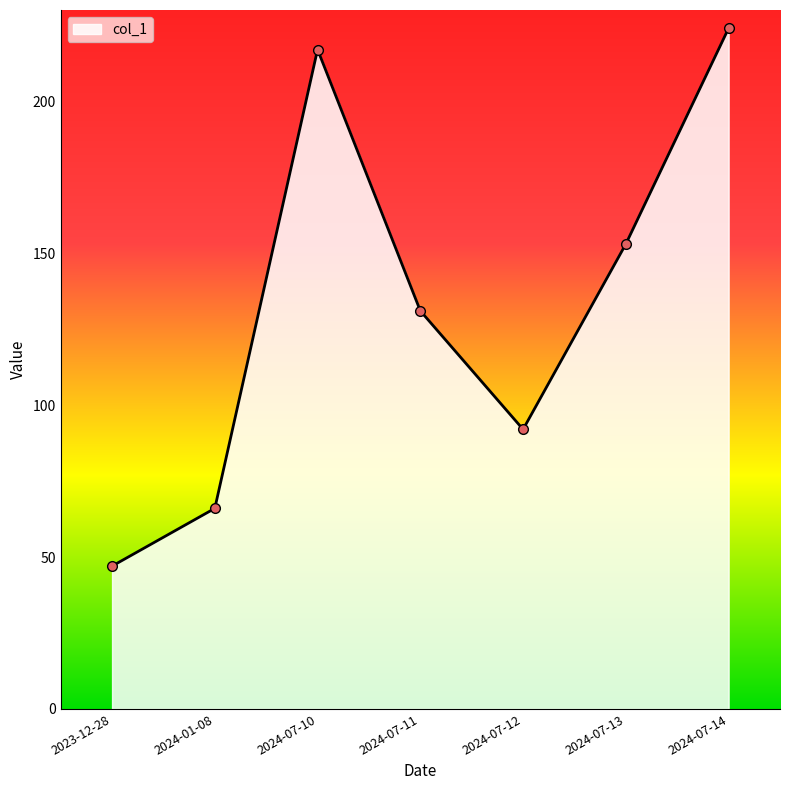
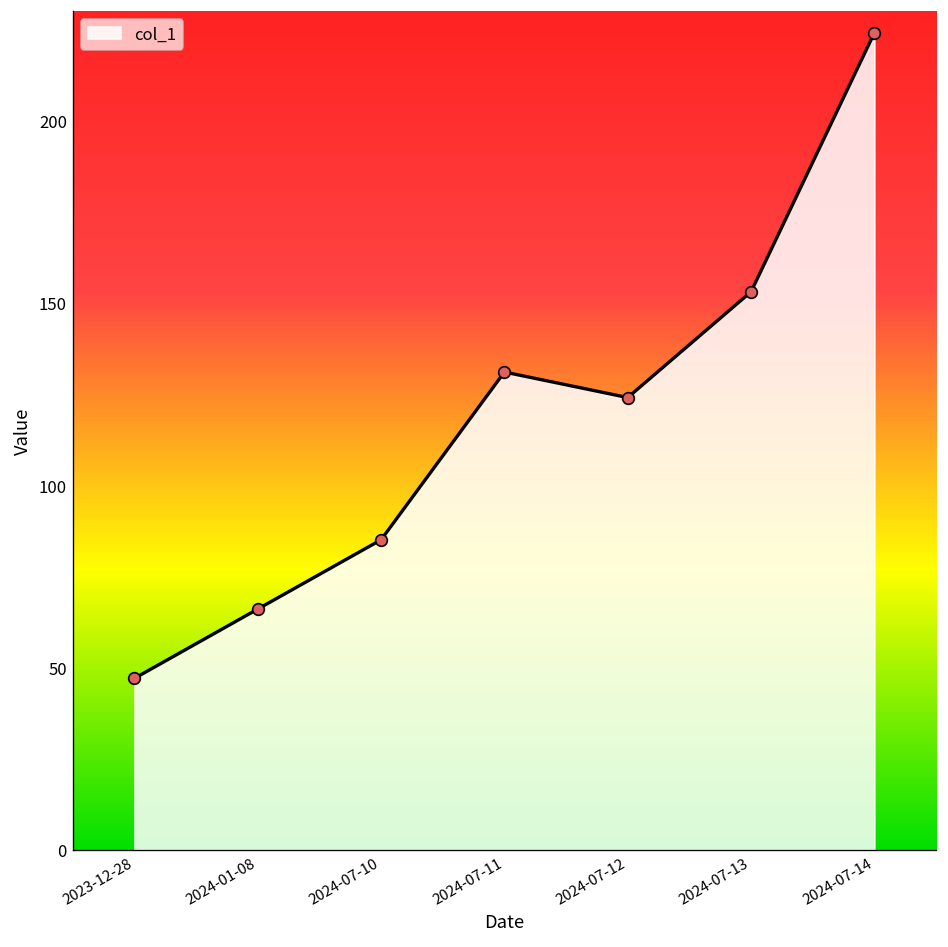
2024-07-10: 217 -> 85
2024-07-12: 92 -> 124
